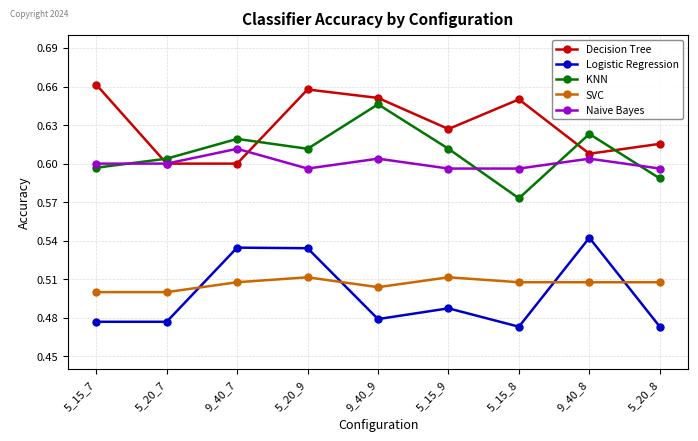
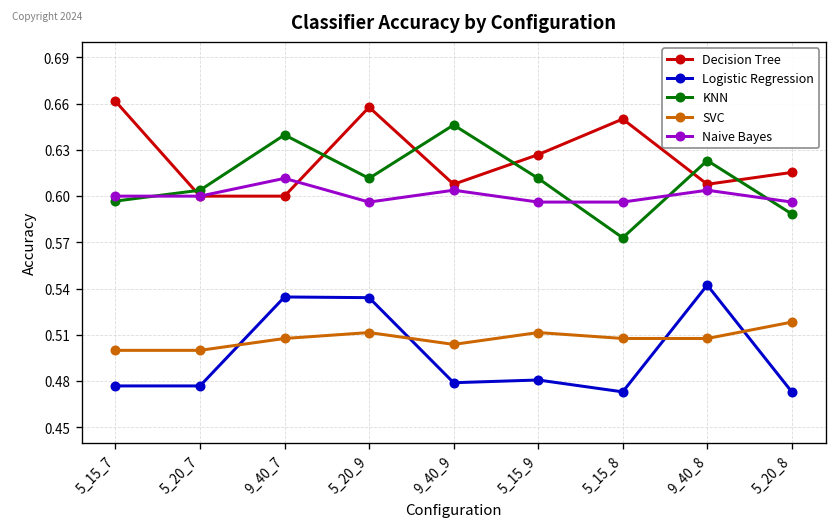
KNN, 9_40_7: 0.619 -> 0.640
Decision Tree, 9_40_9: 0.651 -> 0.608
Logistic Regression, 5_15_9: 0.487 -> 0.481
SVC, 5_20_8: 0.508 -> 0.518
